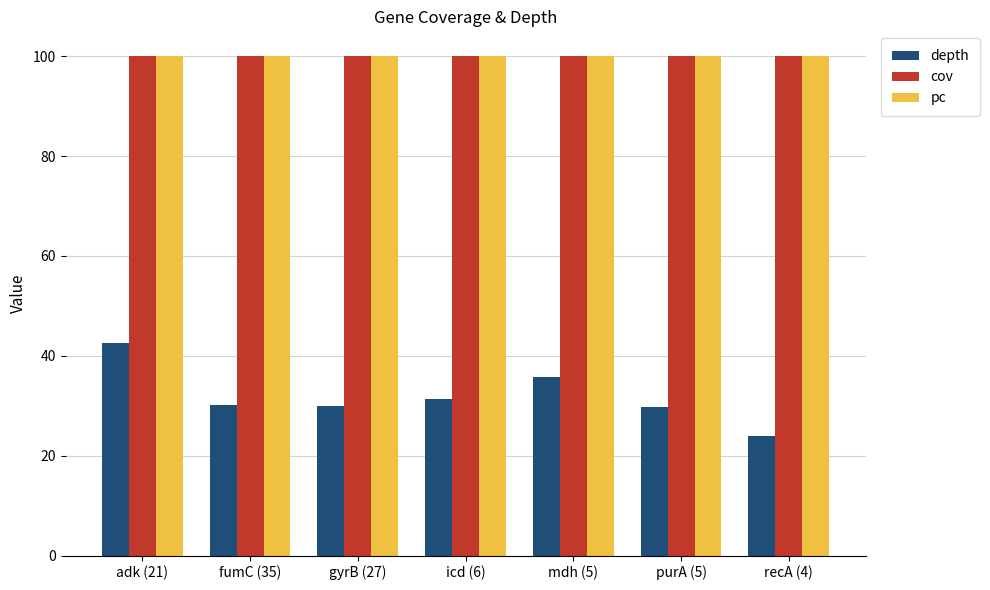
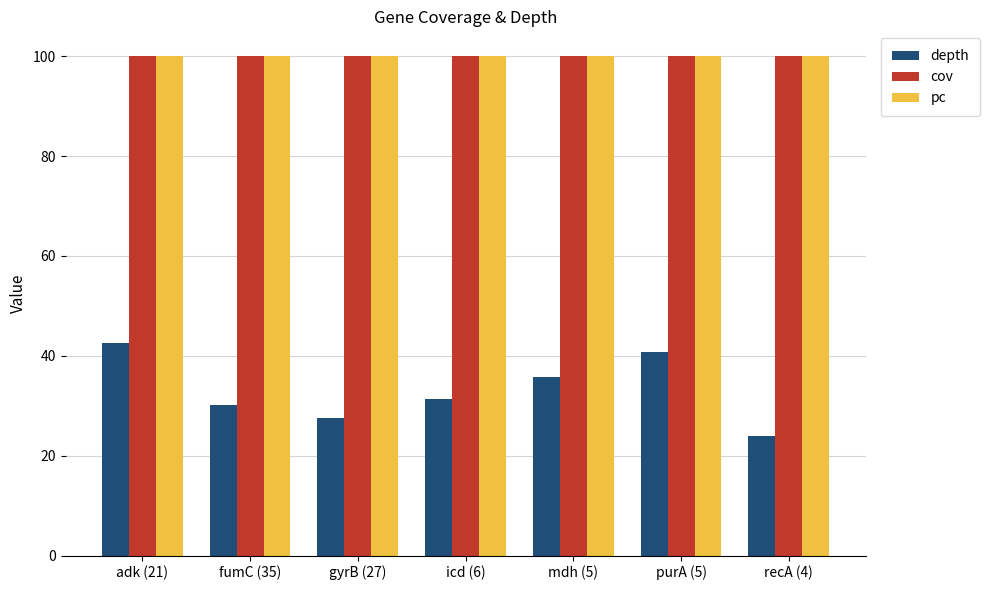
depth, gyrB (27): 30 -> 28
depth, purA (5): 30 -> 41
